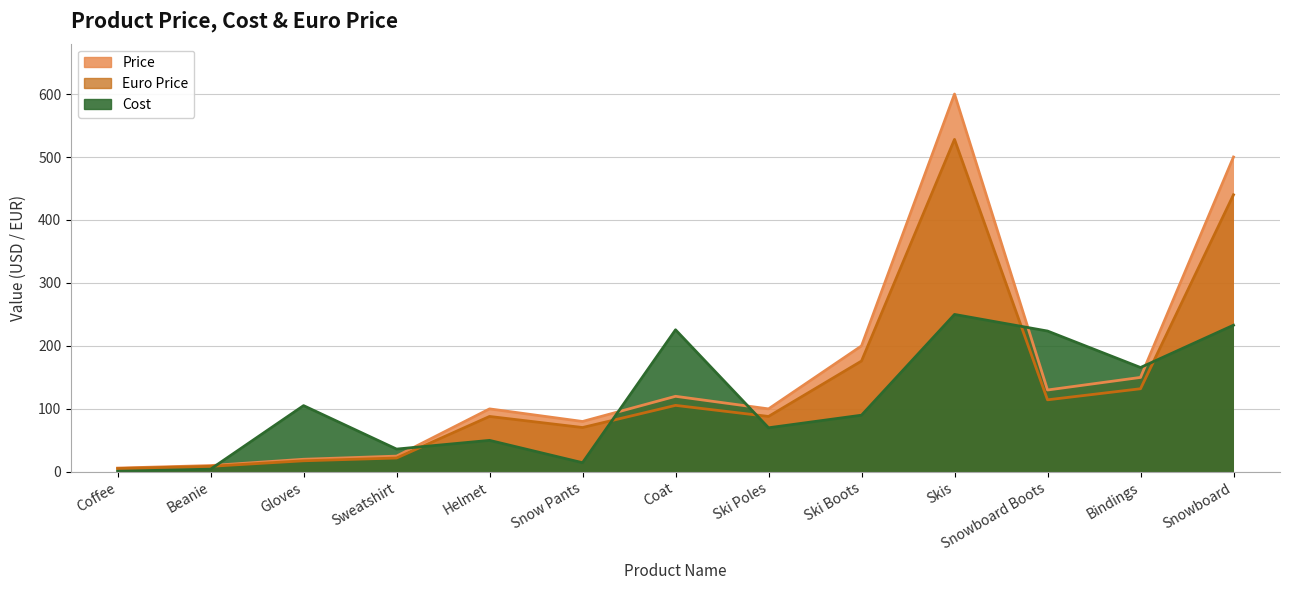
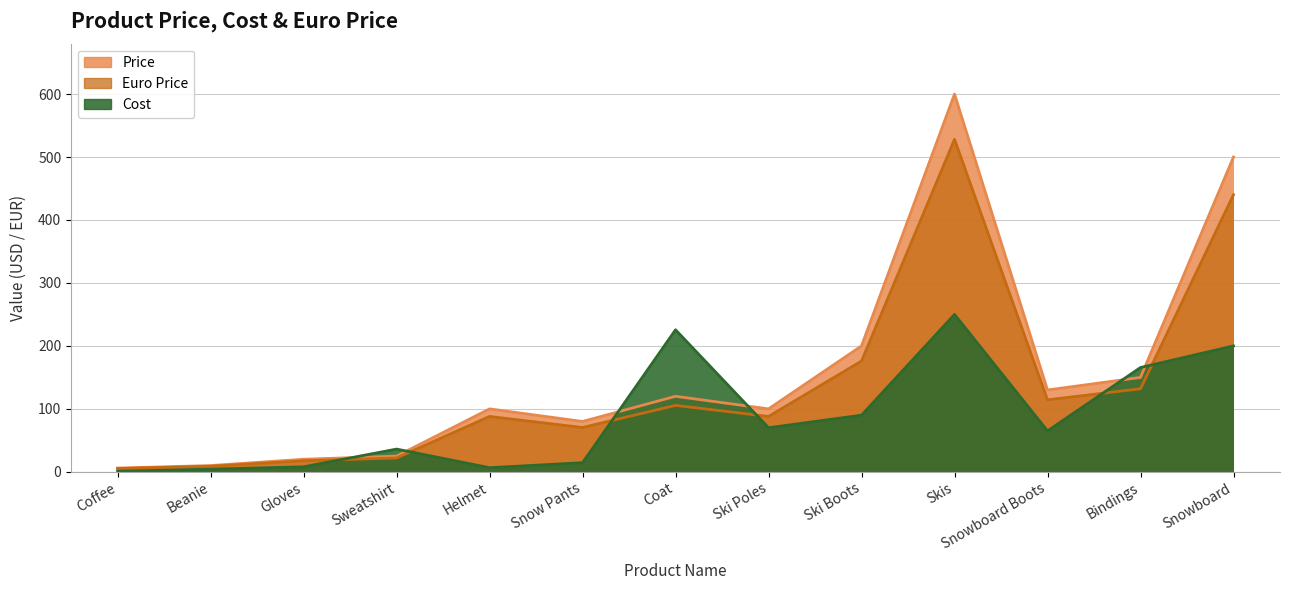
Cost, Gloves: 110 -> 10
Cost, Helmet: 50 -> 10
Cost, Snowboard Boots: 220 -> 60
Cost, Snowboard: 230 -> 200
